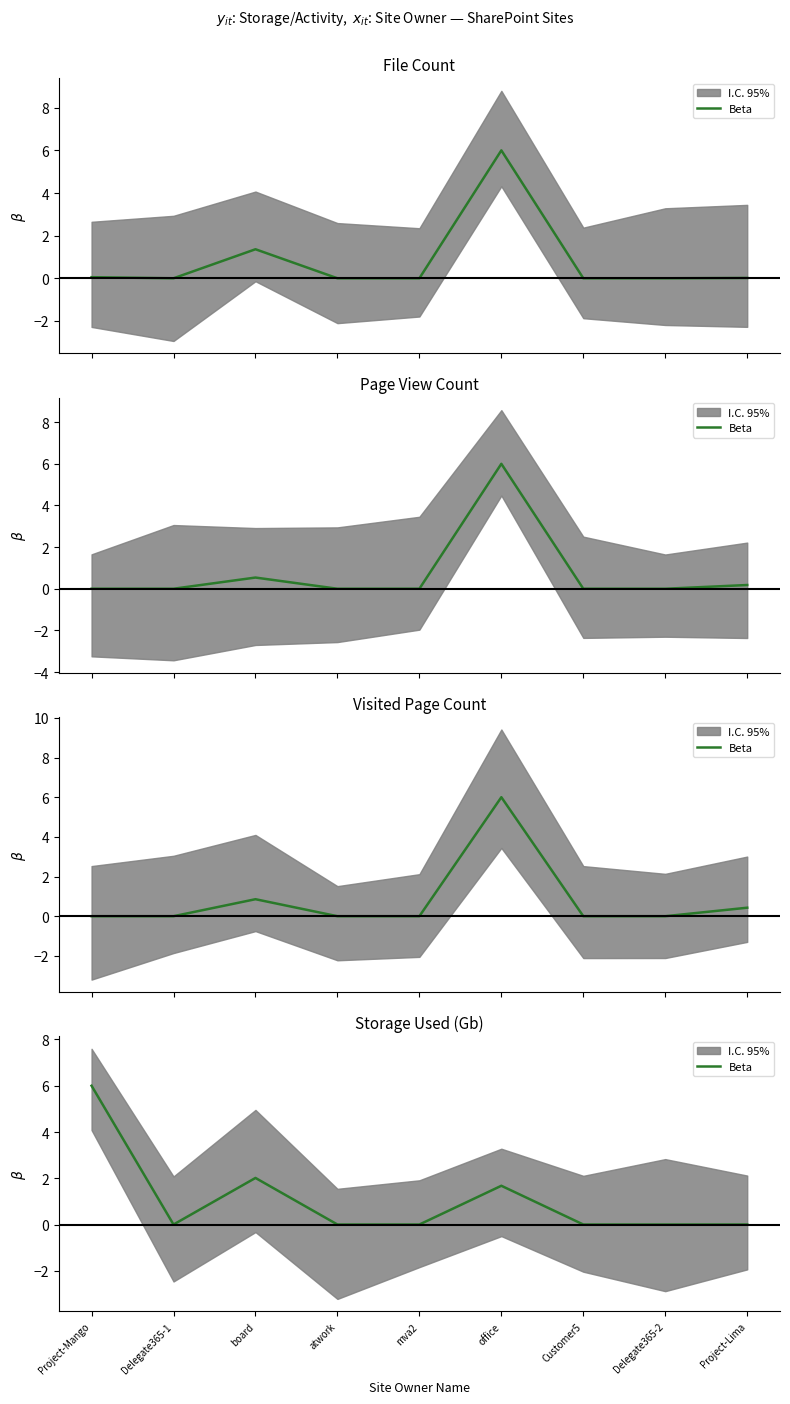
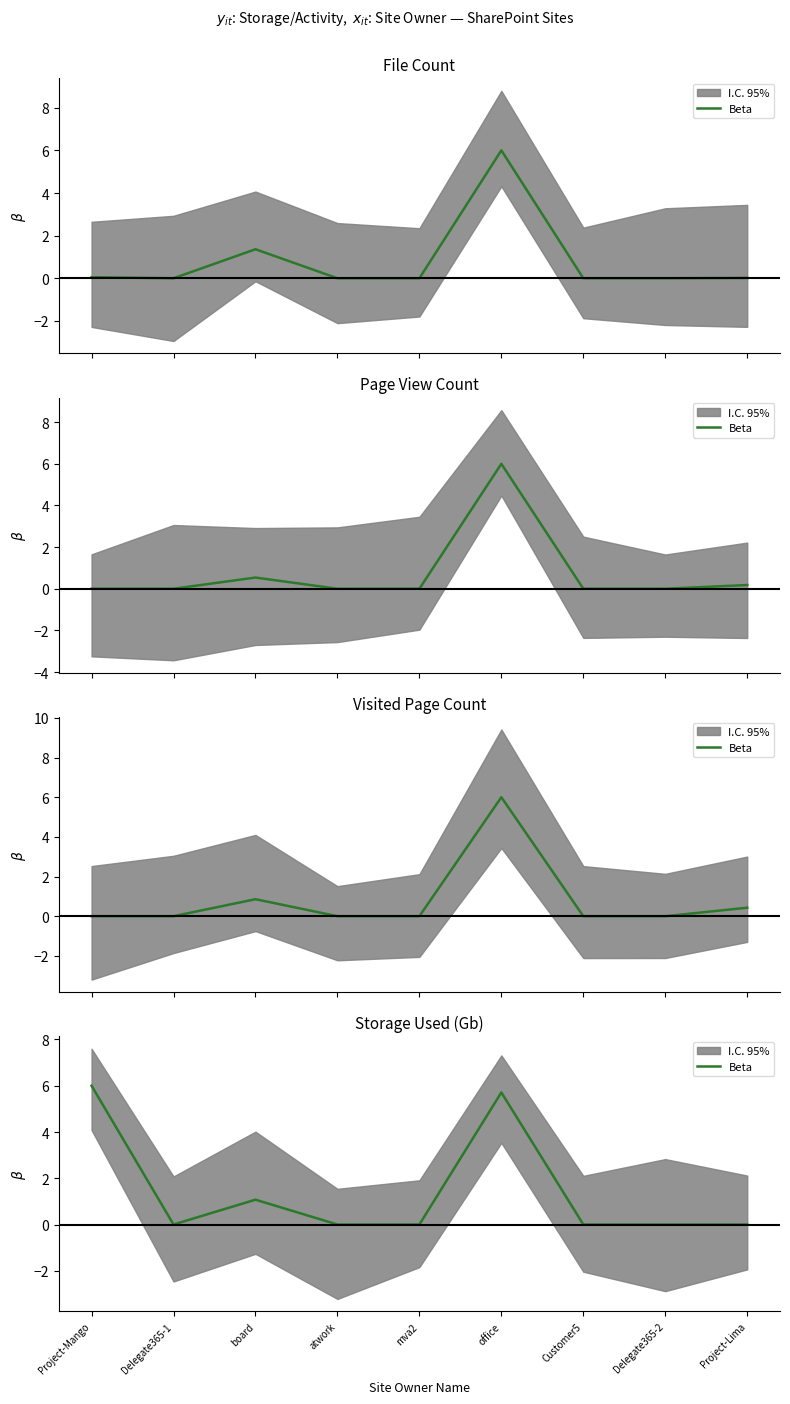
Storage Used (Gb), Beta, board: 2.0 -> 1.1
Storage Used (Gb), Beta, office: 1.7 -> 5.7
